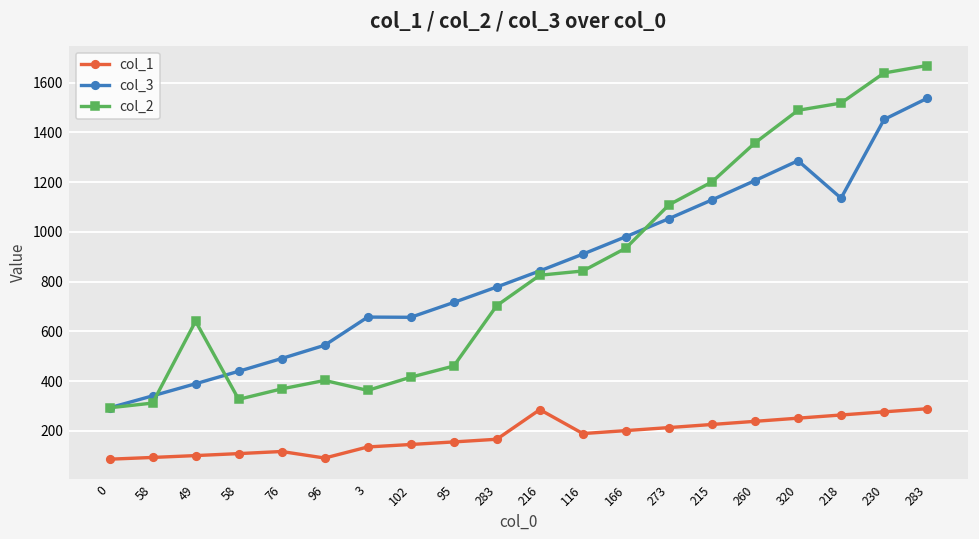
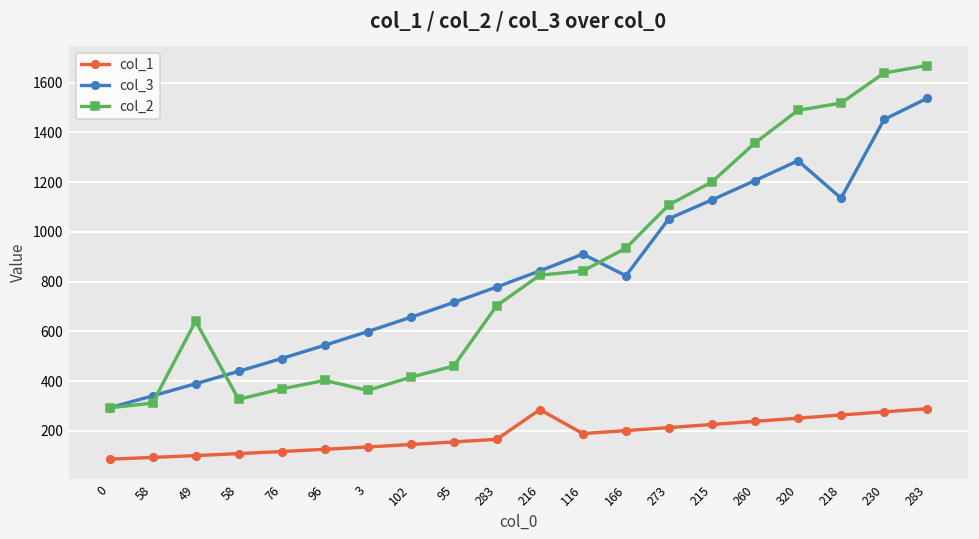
col_1, 96: 90 -> 130
col_3, 3: 660 -> 600
col_3, 166: 980 -> 820
